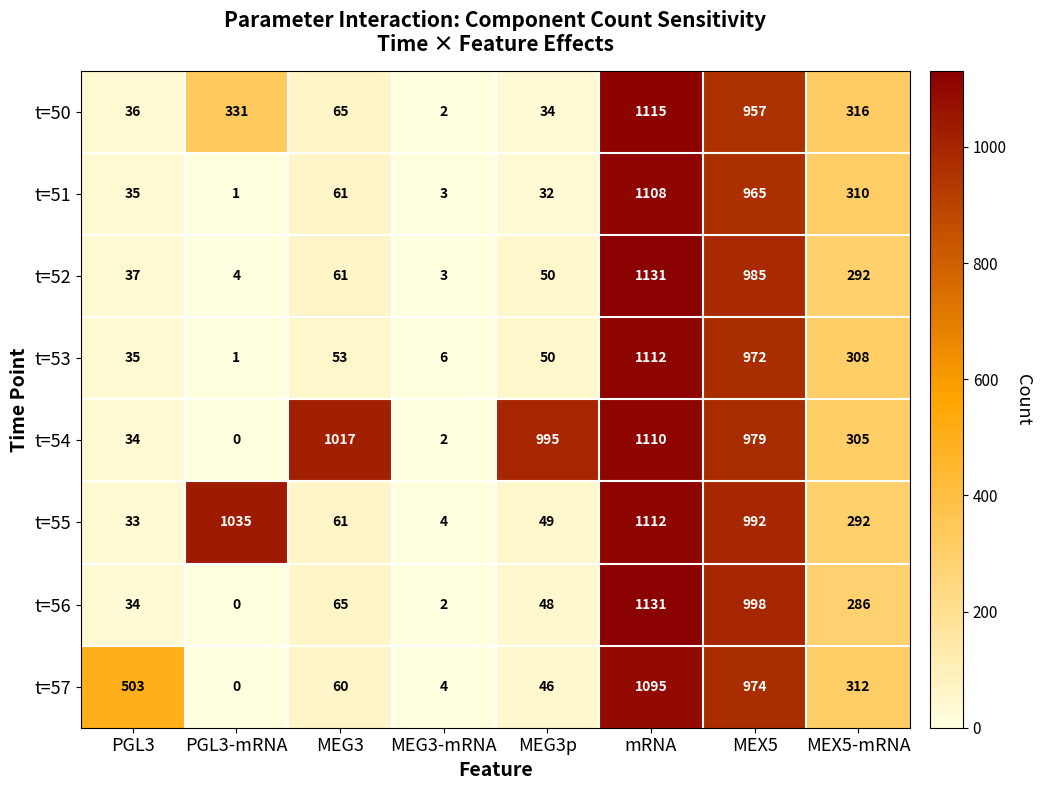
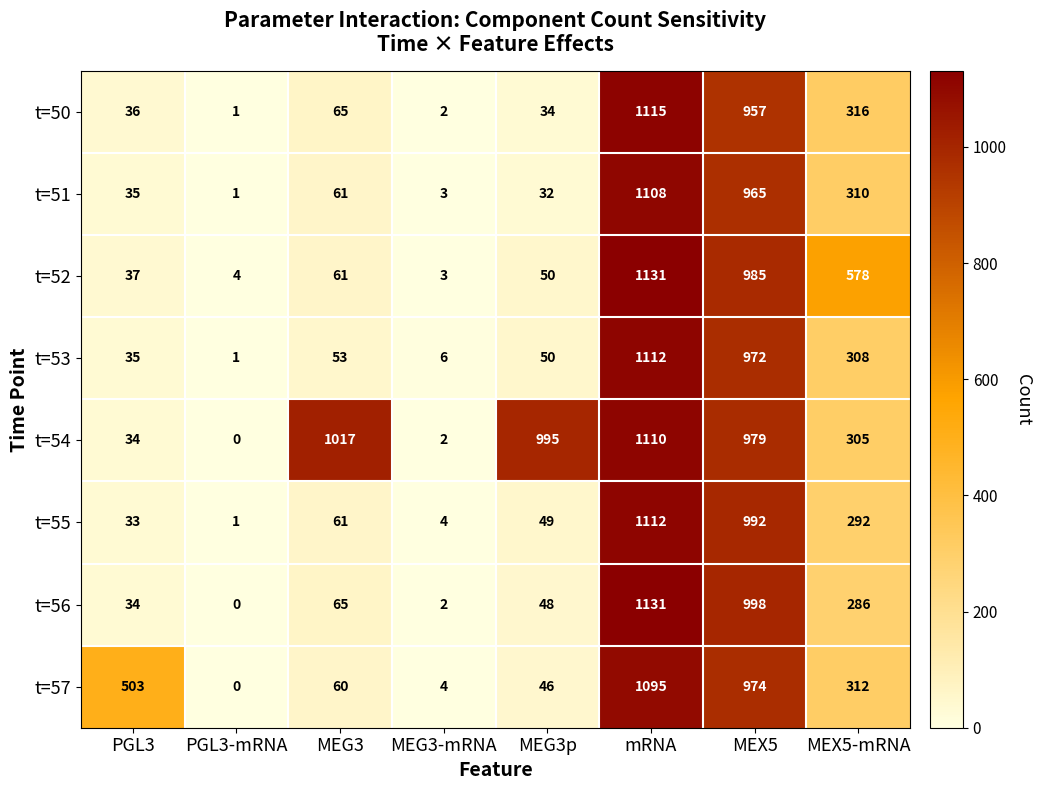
t=50, PGL3-mRNA: 331 -> 1
t=52, MEX5-mRNA: 292 -> 578
t=55, PGL3-mRNA: 1035 -> 1
